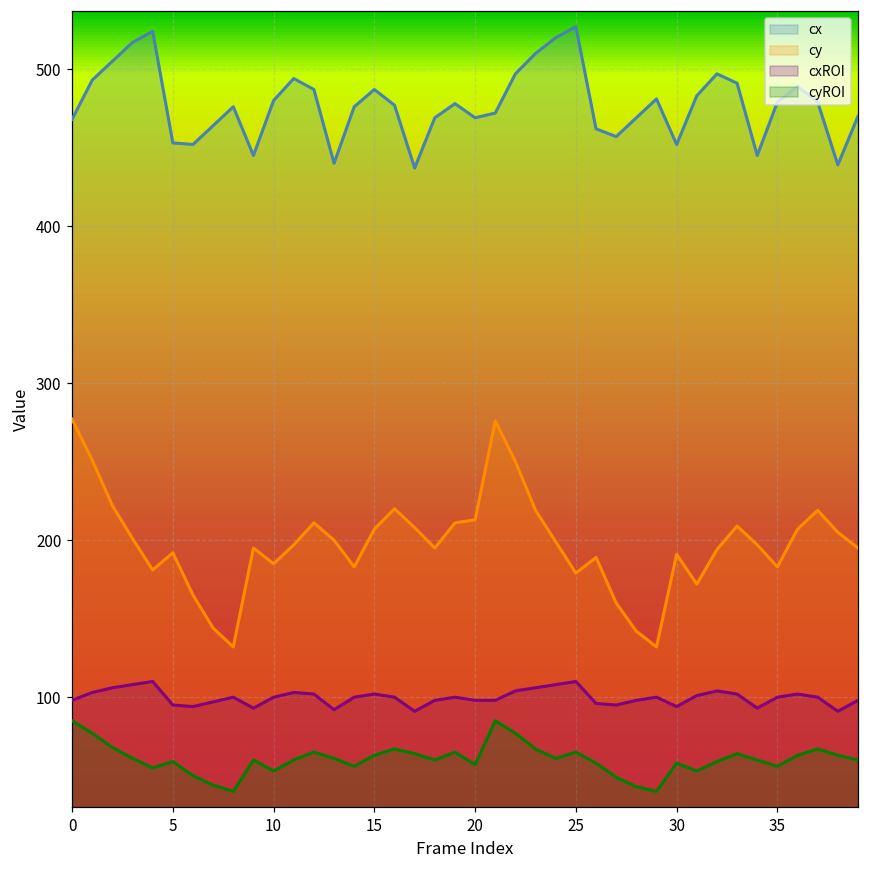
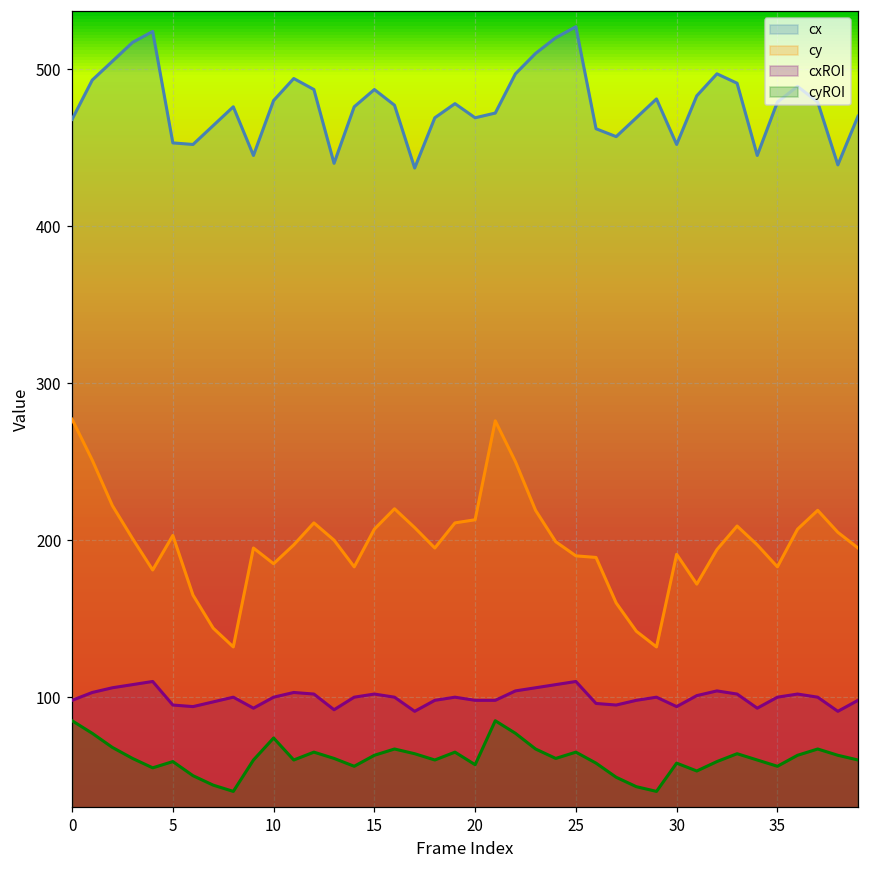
cy, 5: 192 -> 203
cyROI, 10: 53 -> 74
cy, 25: 179 -> 190
